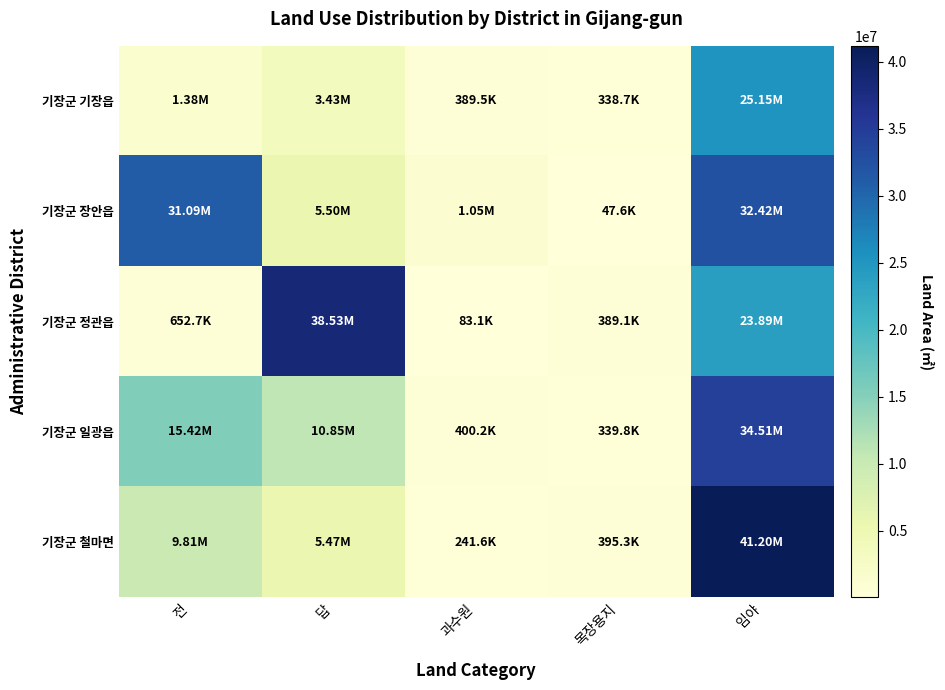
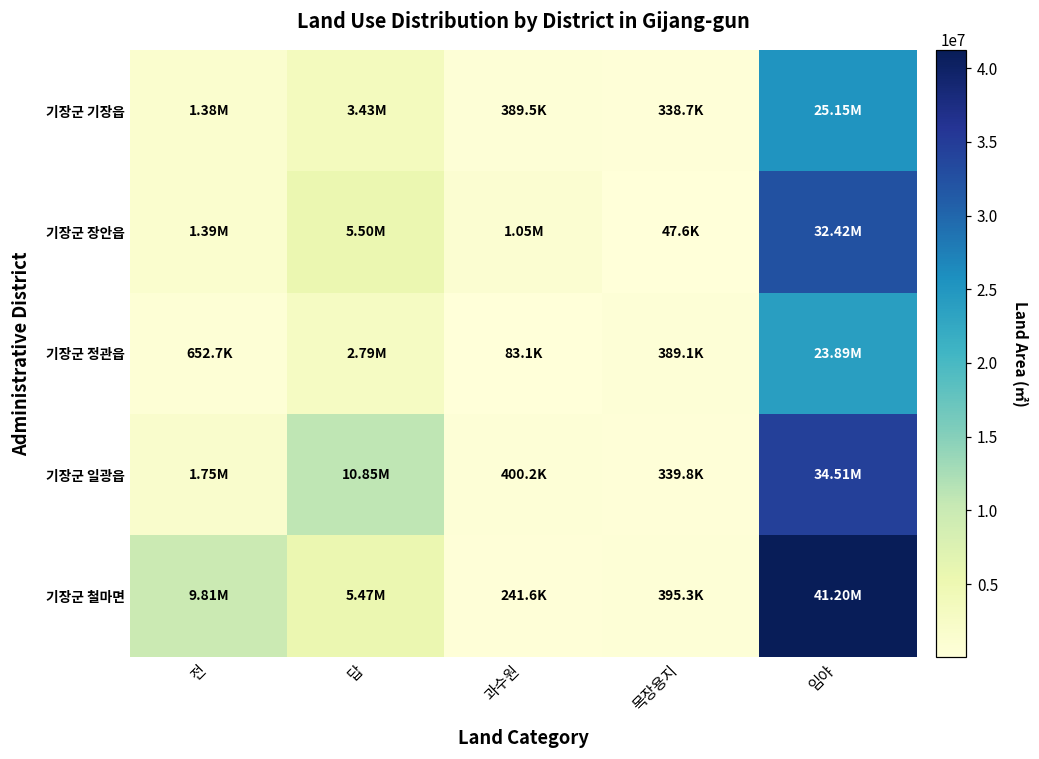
기장군 장안읍, 전: 31.09M -> 1.39M
기장군 정관읍, 답: 38.53M -> 2.79M
기장군 일광읍, 전: 15.42M -> 1.75M
